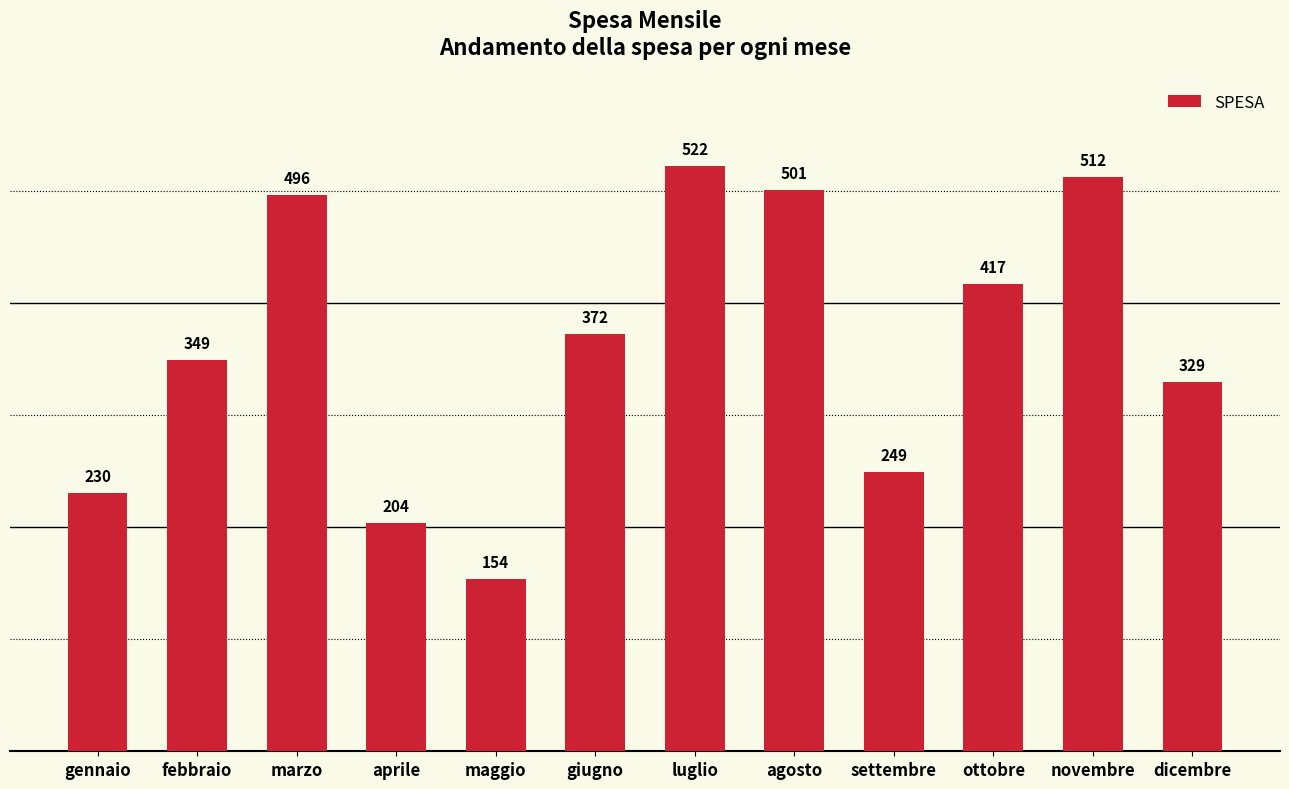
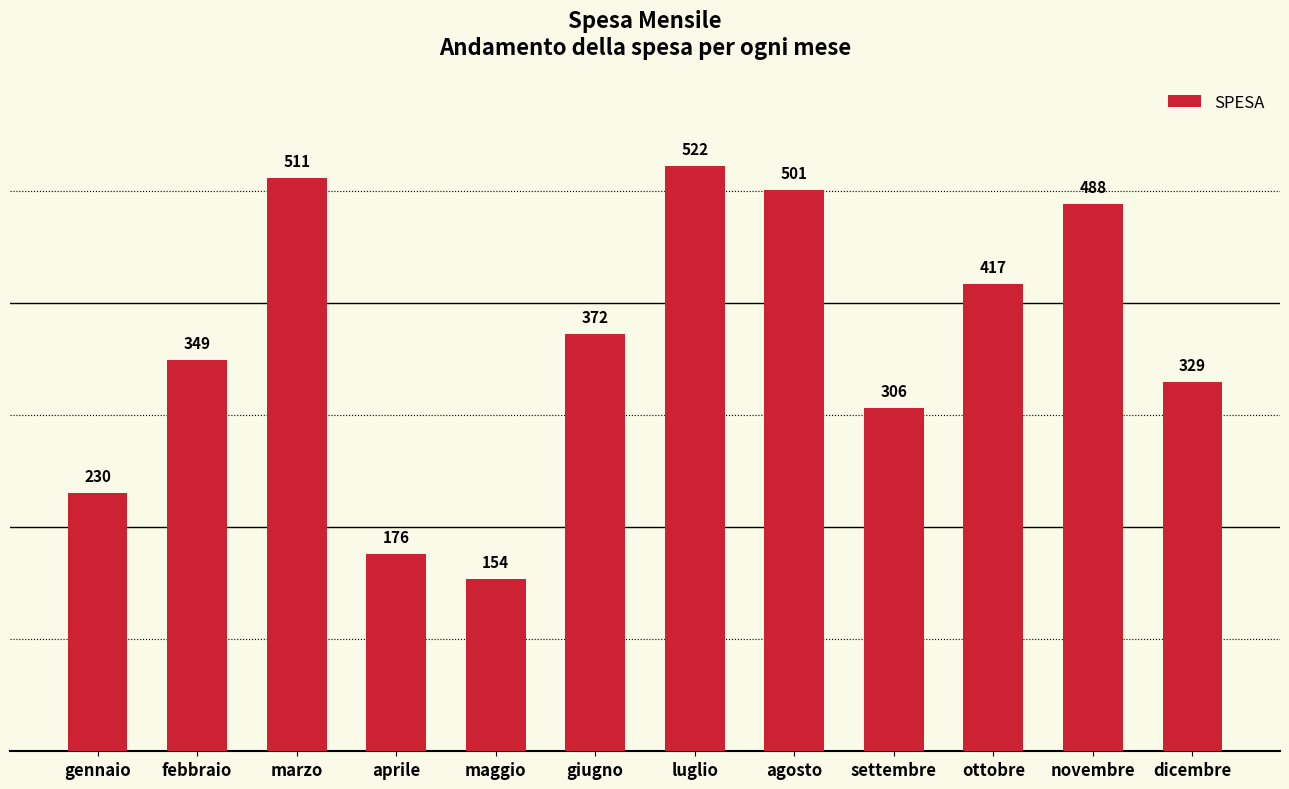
marzo: 496 -> 511
aprile: 204 -> 176
settembre: 249 -> 306
novembre: 512 -> 488
